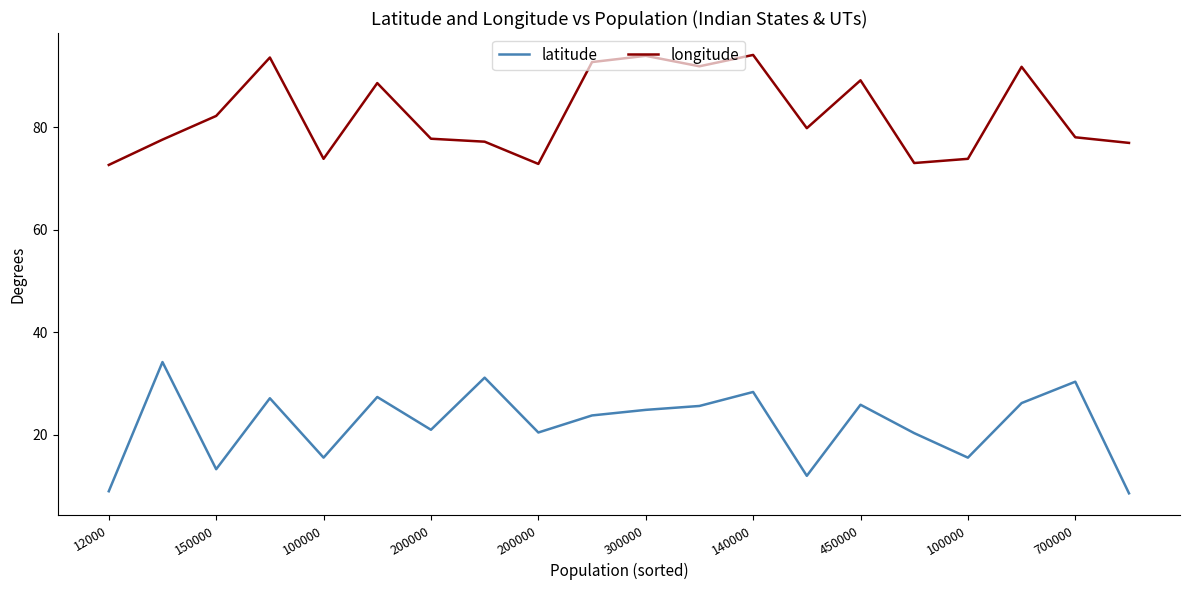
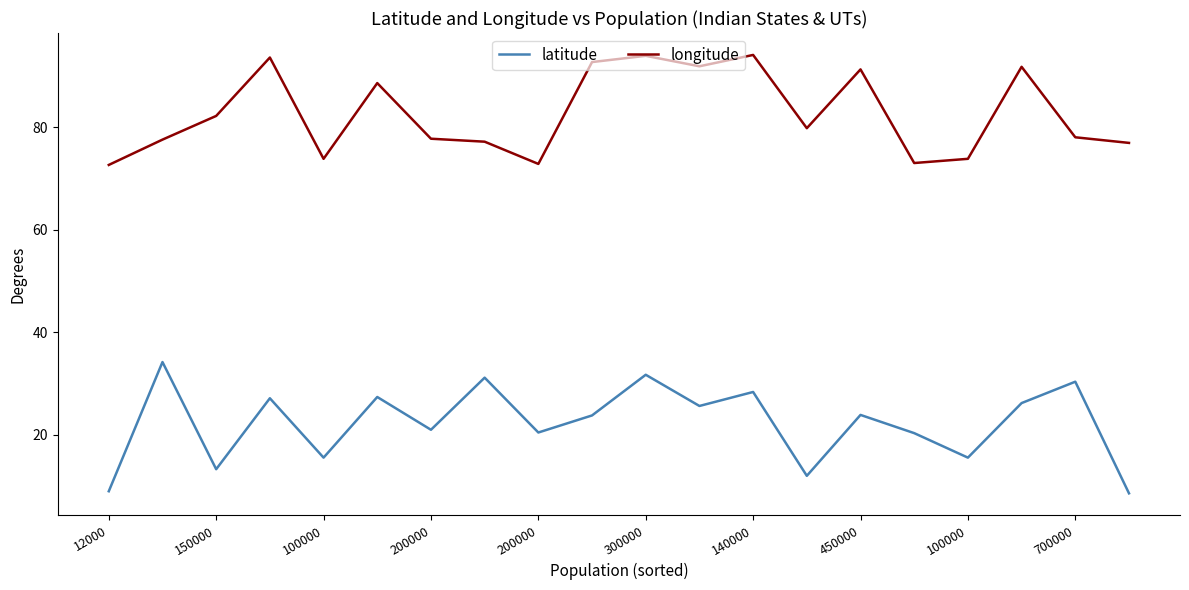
latitude, 300000: 25 -> 32
latitude, 450000: 26 -> 24
longitude, 450000: 89 -> 91
